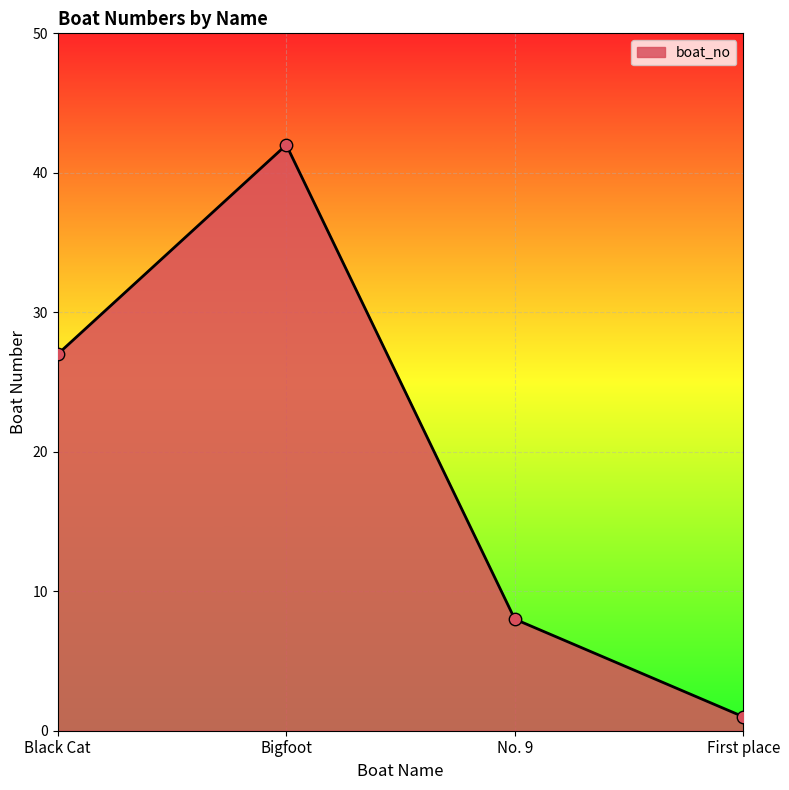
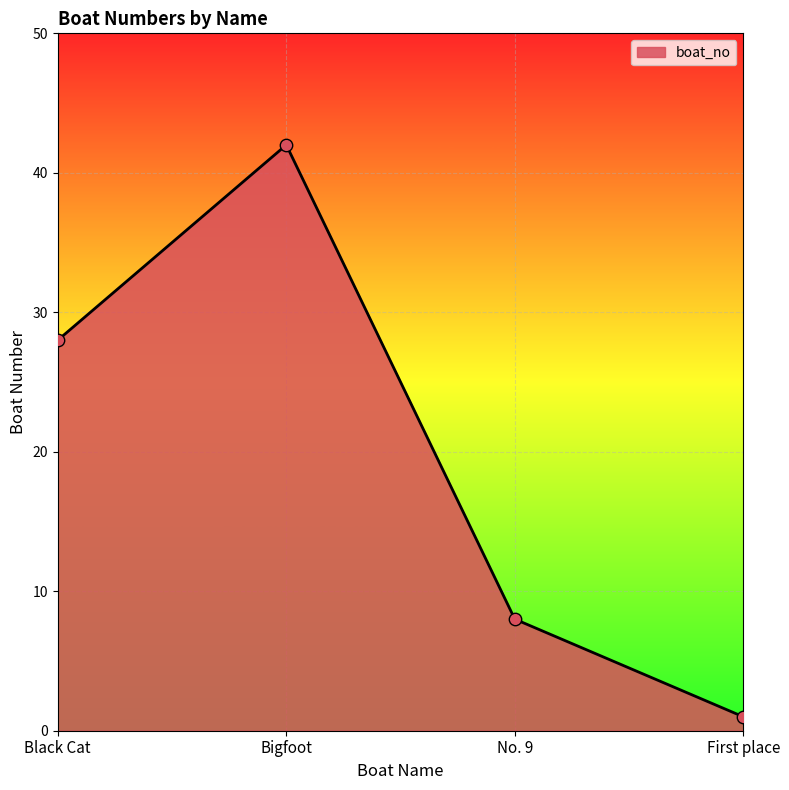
Black Cat: 27 -> 28
